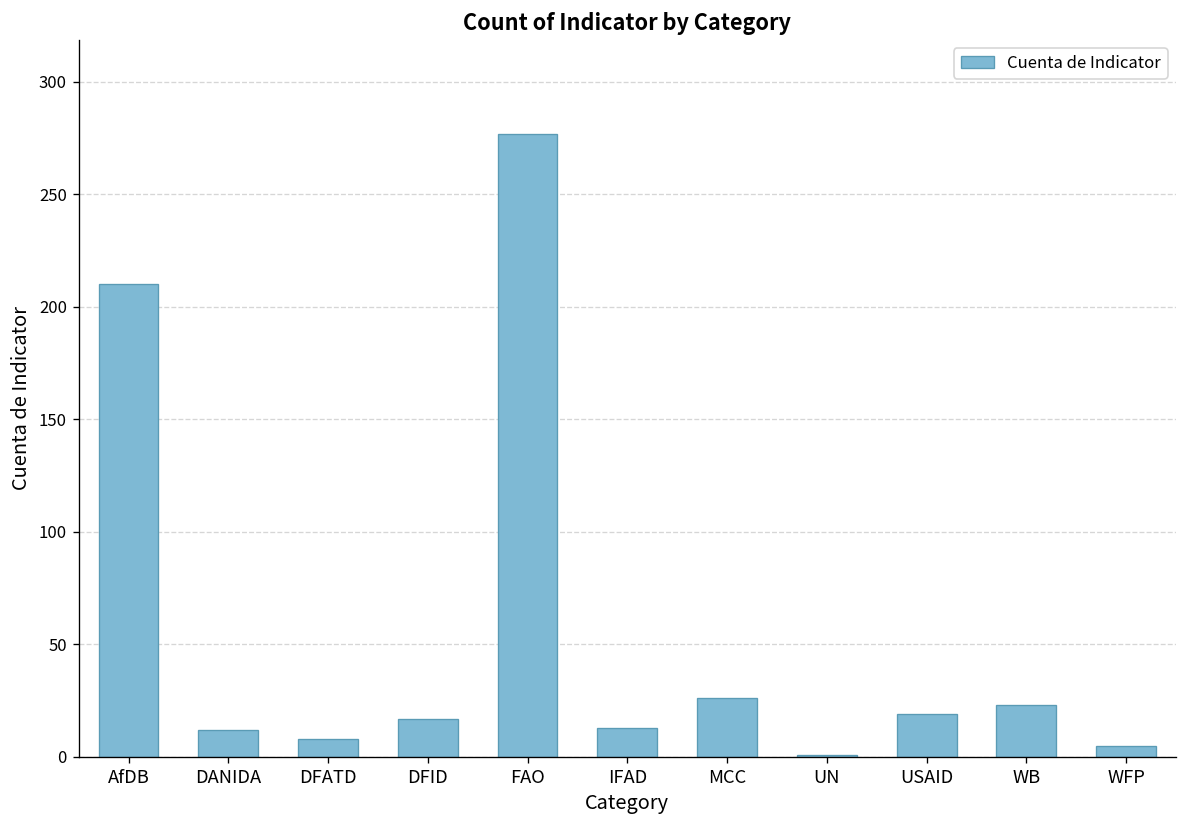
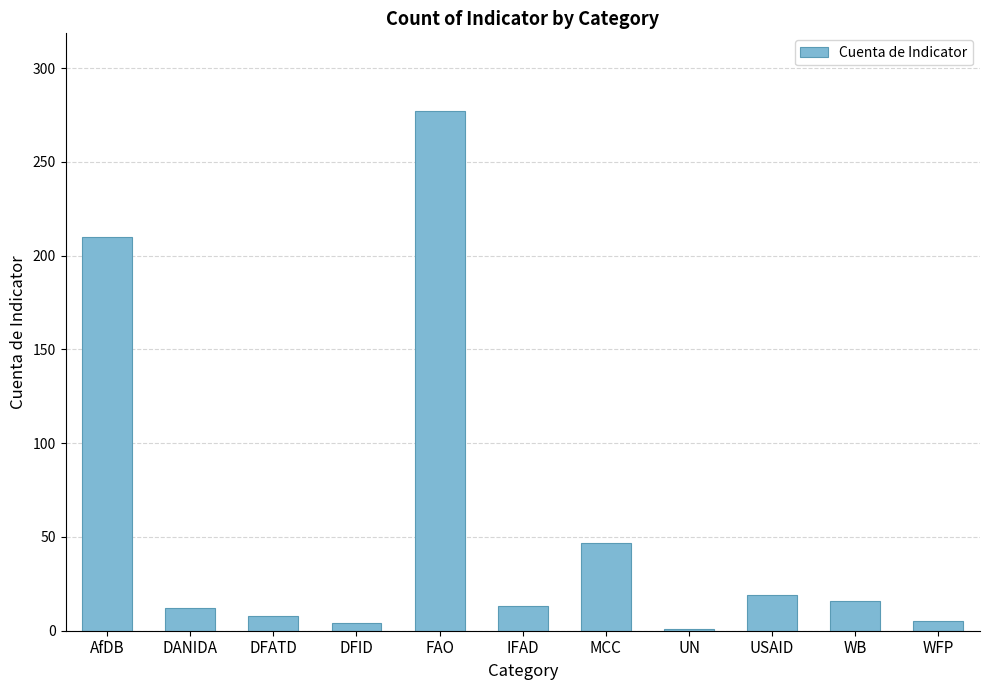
DFID: 17 -> 4
MCC: 26 -> 47
WB: 23 -> 16
